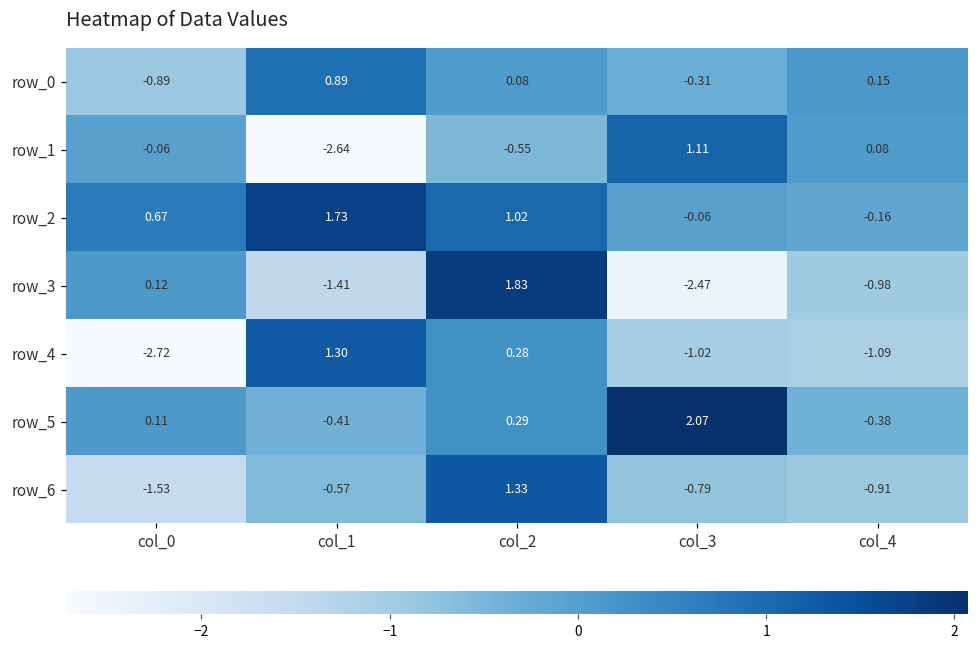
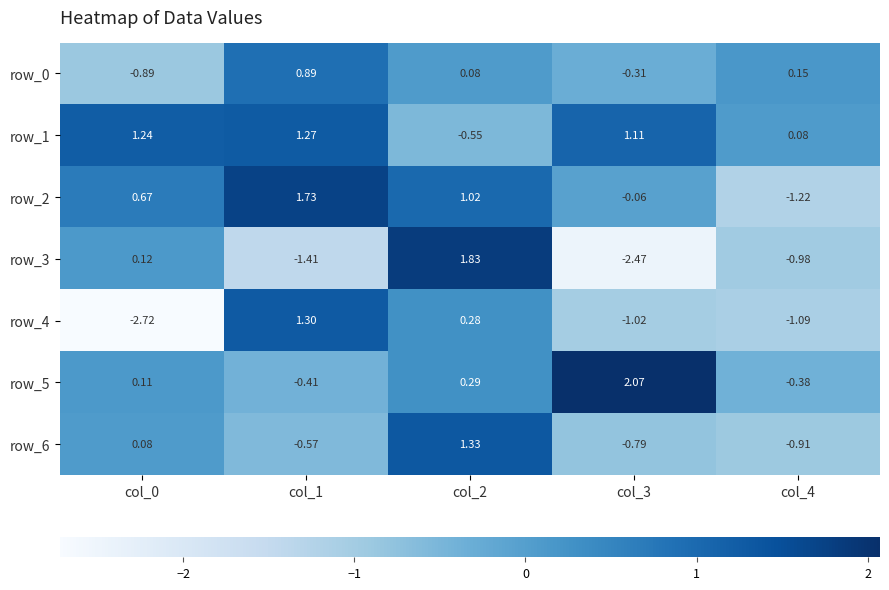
row_1, col_0: -0.06 -> 1.24
row_1, col_1: -2.64 -> 1.27
row_2, col_4: -0.16 -> -1.22
row_6, col_0: -1.53 -> 0.08
